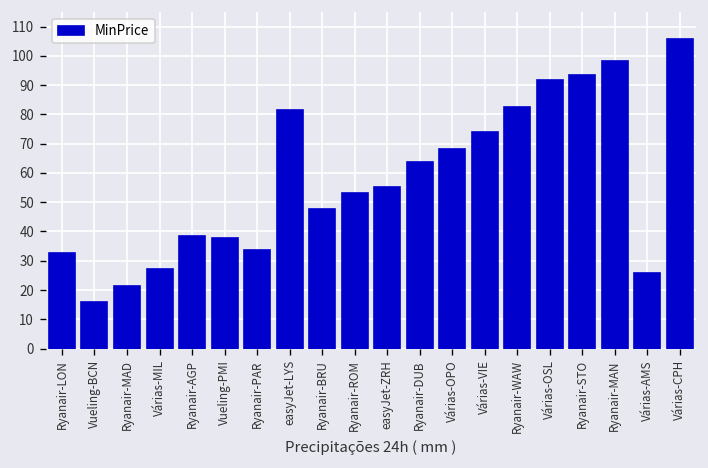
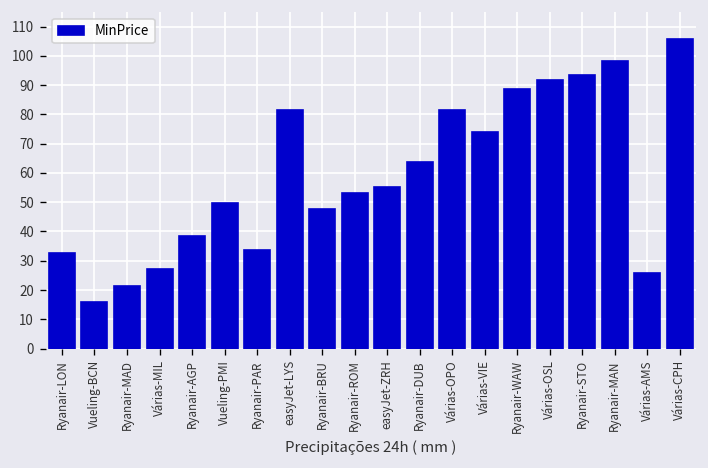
Vueling-PMI: 38 -> 50
Várias-OPO: 68 -> 82
Ryanair-WAW: 83 -> 89
